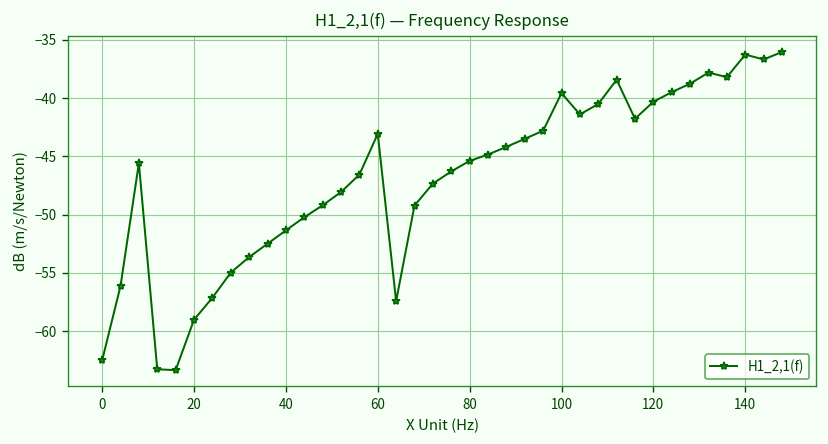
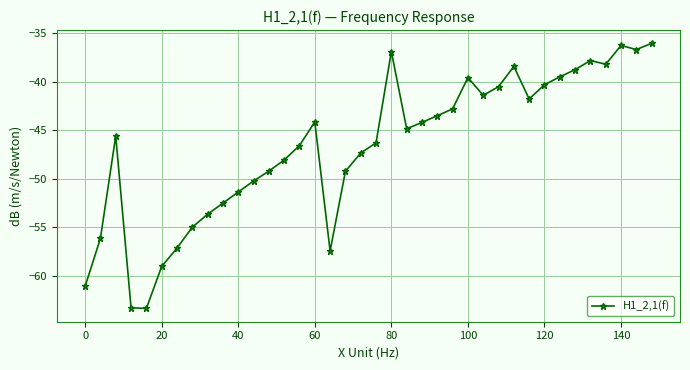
0: -63 -> -61
60: -43 -> -44
80: -45 -> -37
